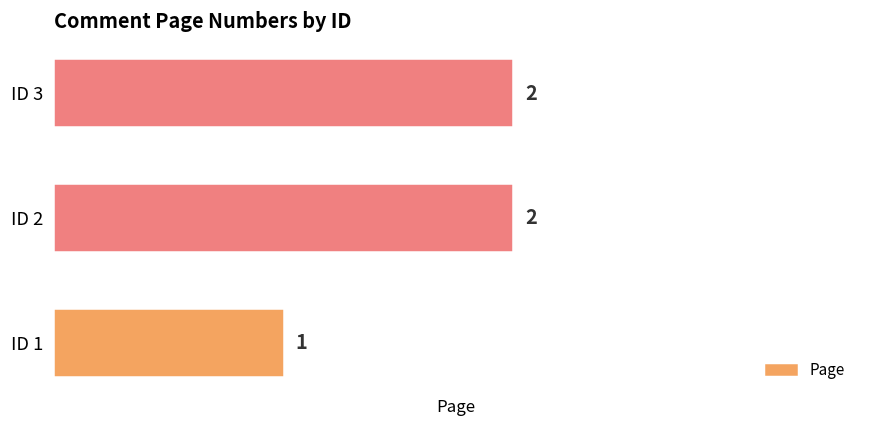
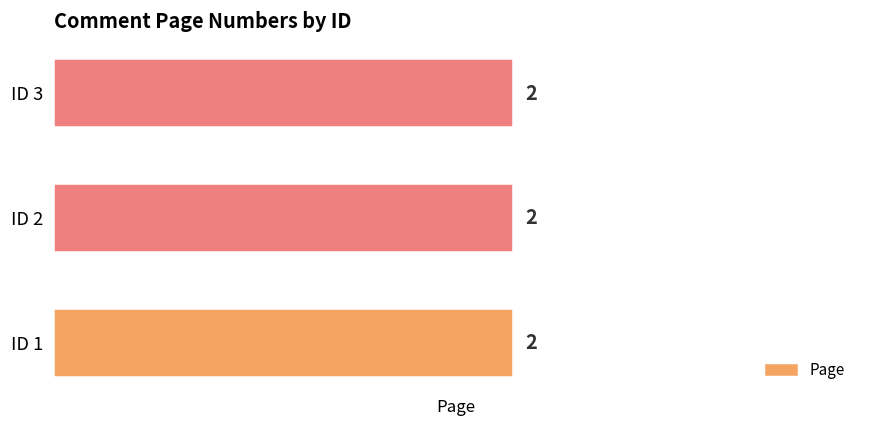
ID 1: 1 -> 2
